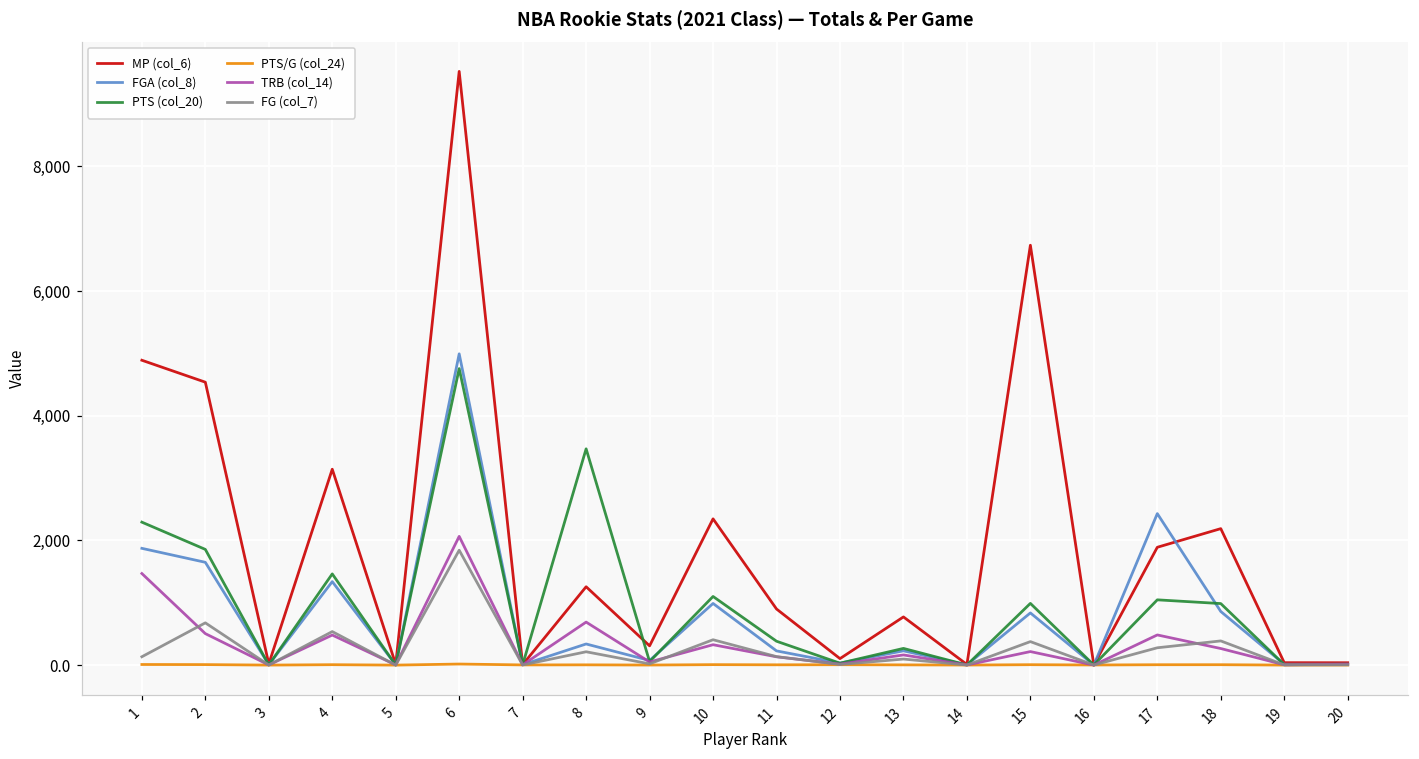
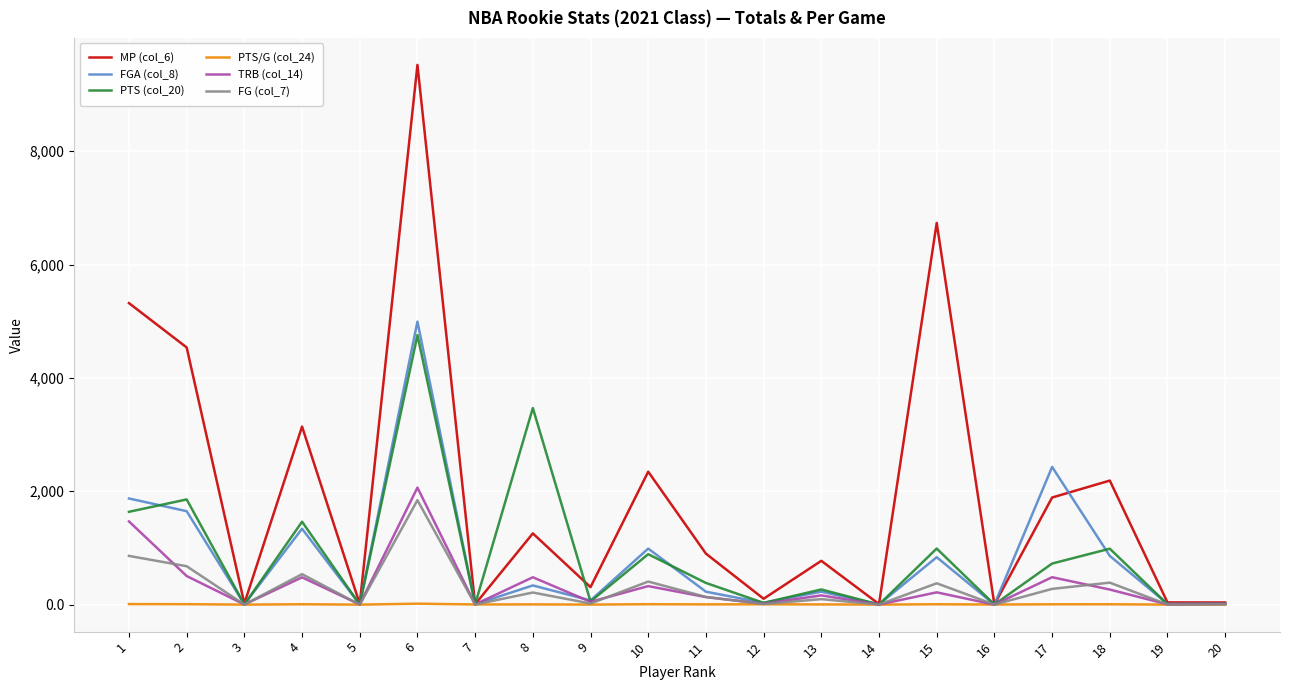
MP (col_6), 1: 4,900 -> 5,300
PTS (col_20), 1: 2,300 -> 1,600
FG (col_7), 1: 100 -> 900
TRB (col_14), 8: 700 -> 500
PTS (col_20), 10: 1,100 -> 900
PTS (col_20), 17: 1,000 -> 700
